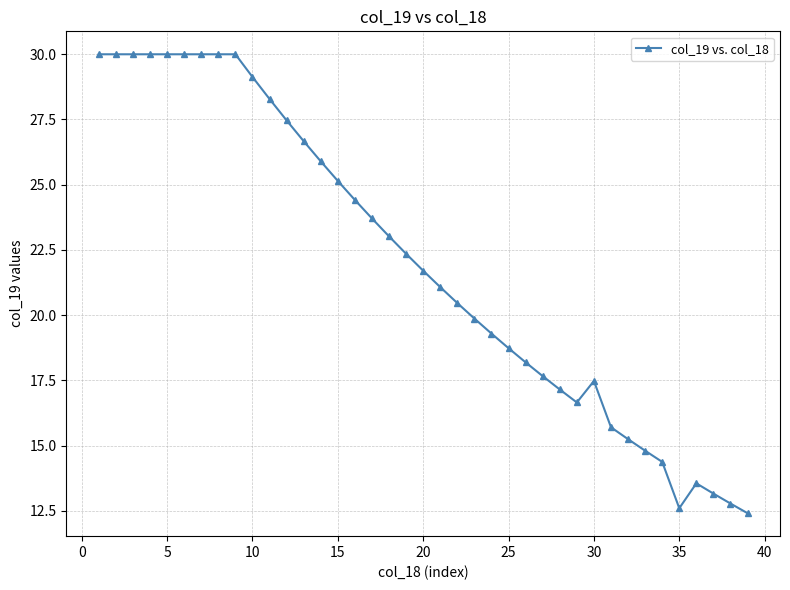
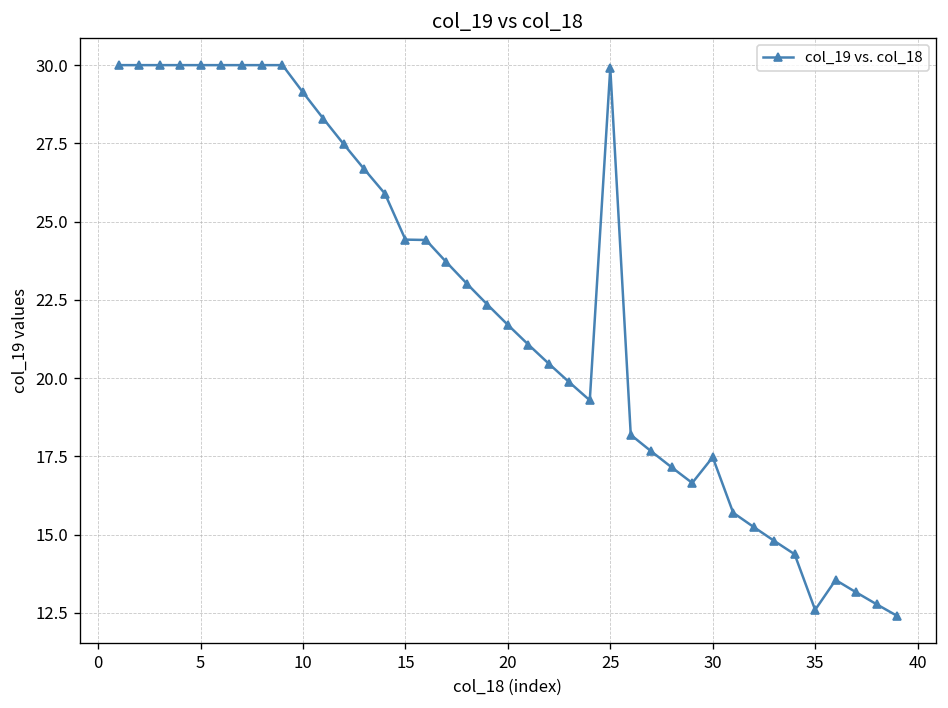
15: 25.1 -> 24.4
25: 18.7 -> 29.9
